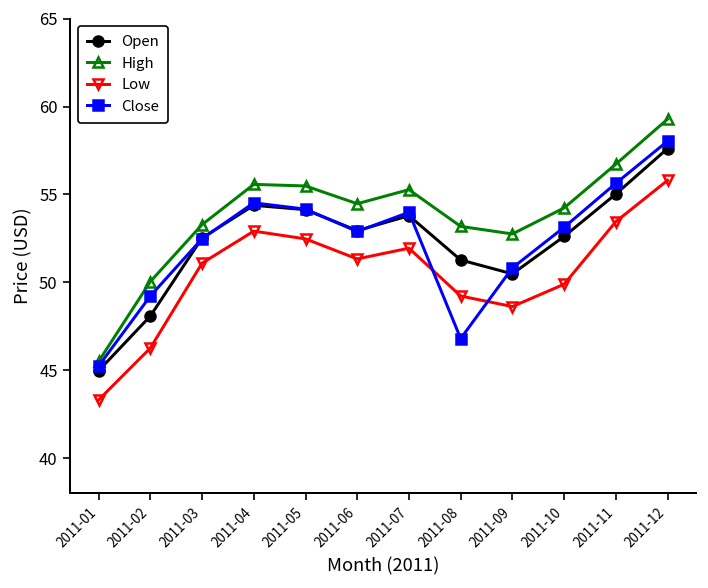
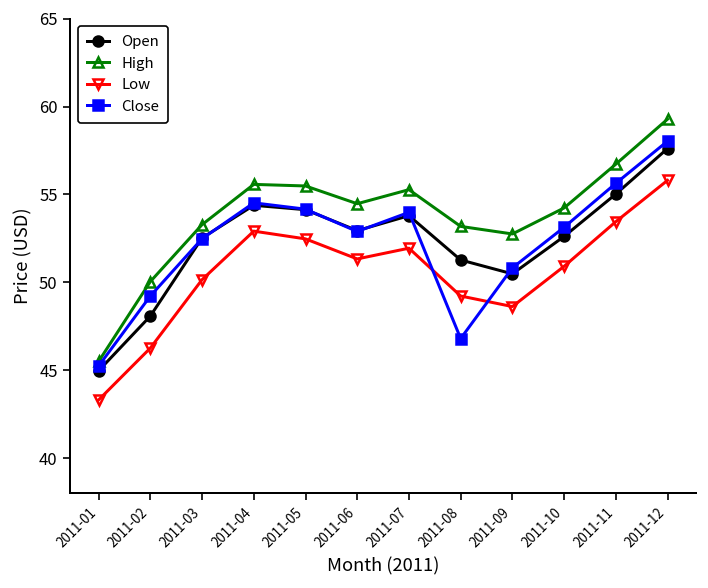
Low, 2011-03: 51.1 -> 50.2
Low, 2011-10: 49.9 -> 50.9
